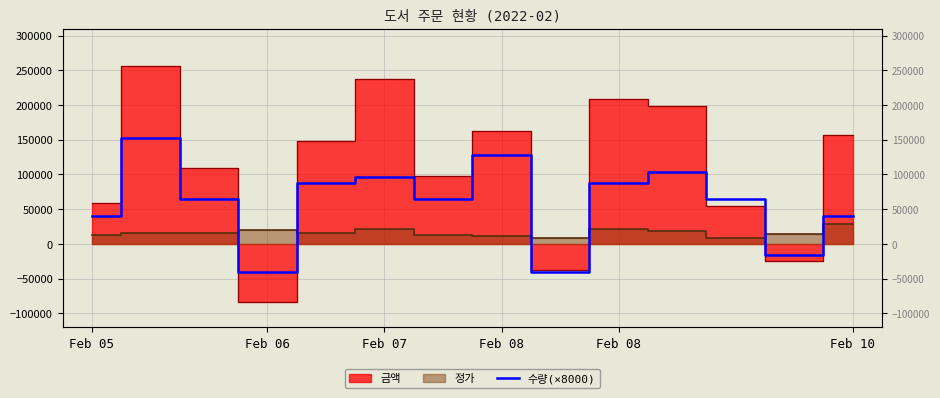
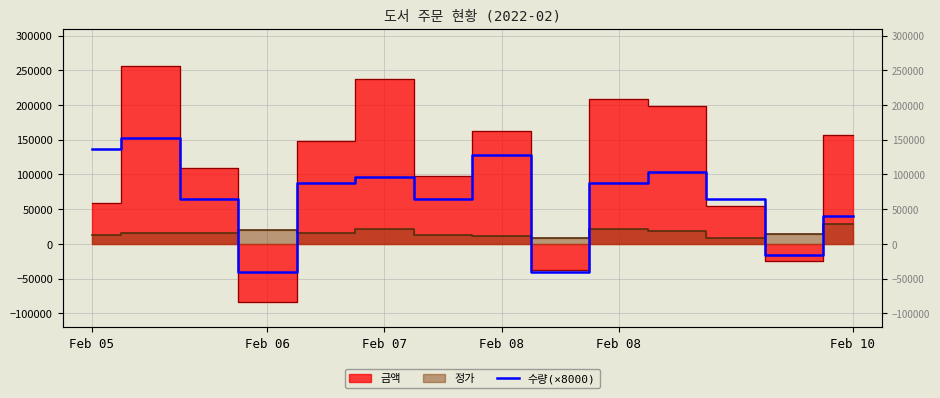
수량(×8000), Feb 05: 40000 -> 140000
